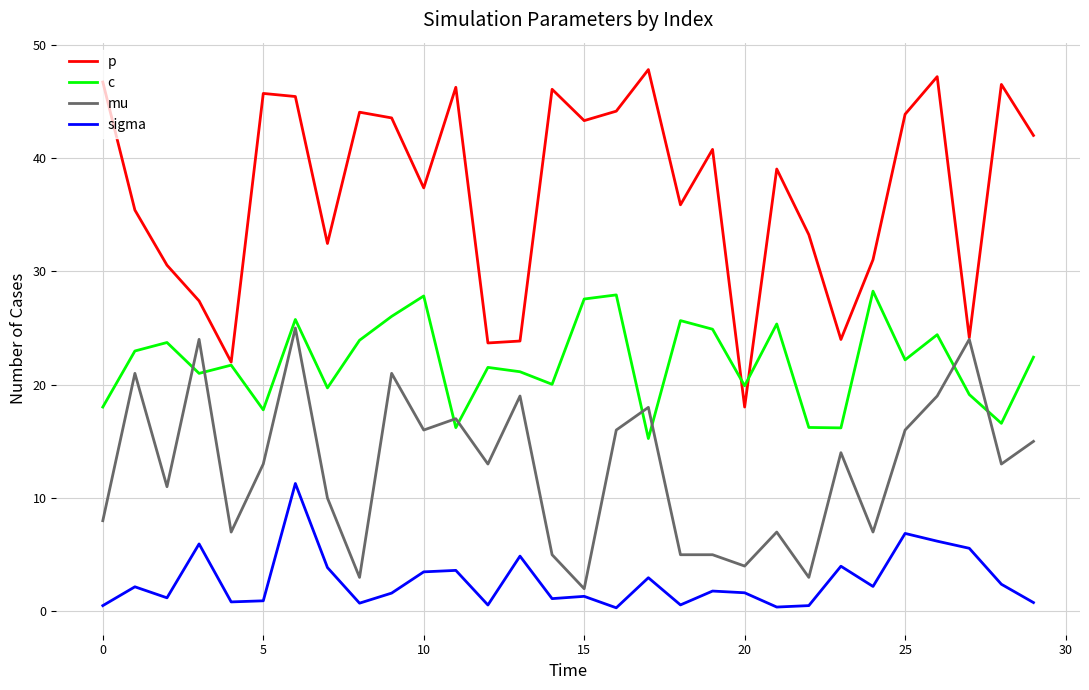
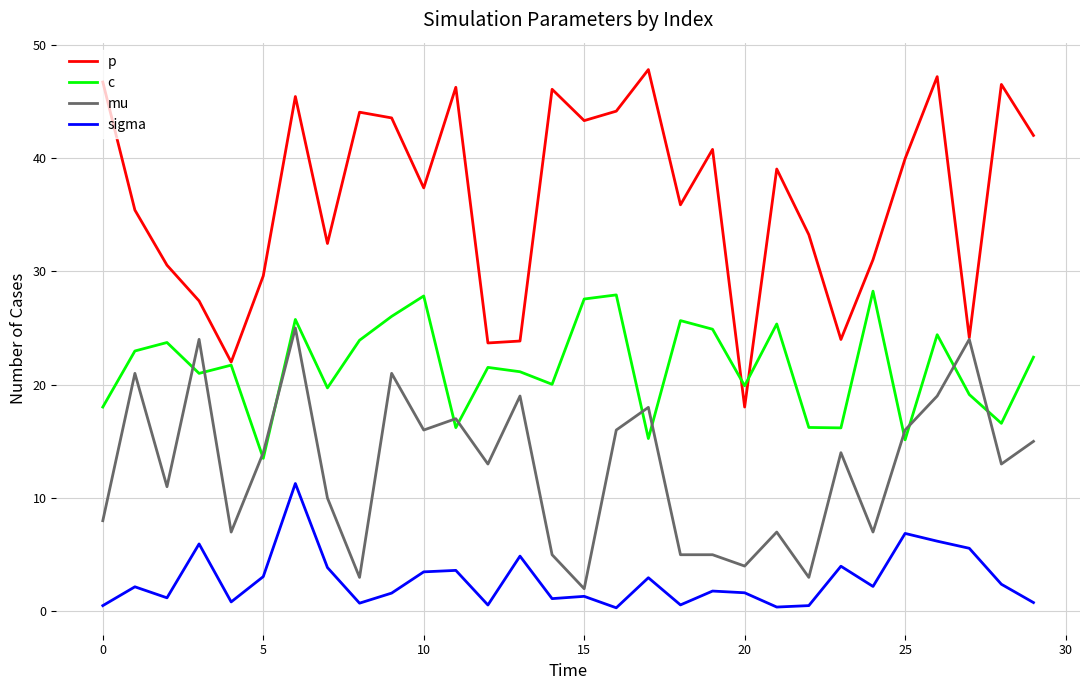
p, 5: 45.7 -> 29.6
c, 5: 17.8 -> 13.5
mu, 5: 13 -> 14
sigma, 5: 0.9 -> 3.1
p, 25: 43.9 -> 39.9
c, 25: 22.2 -> 15.1
